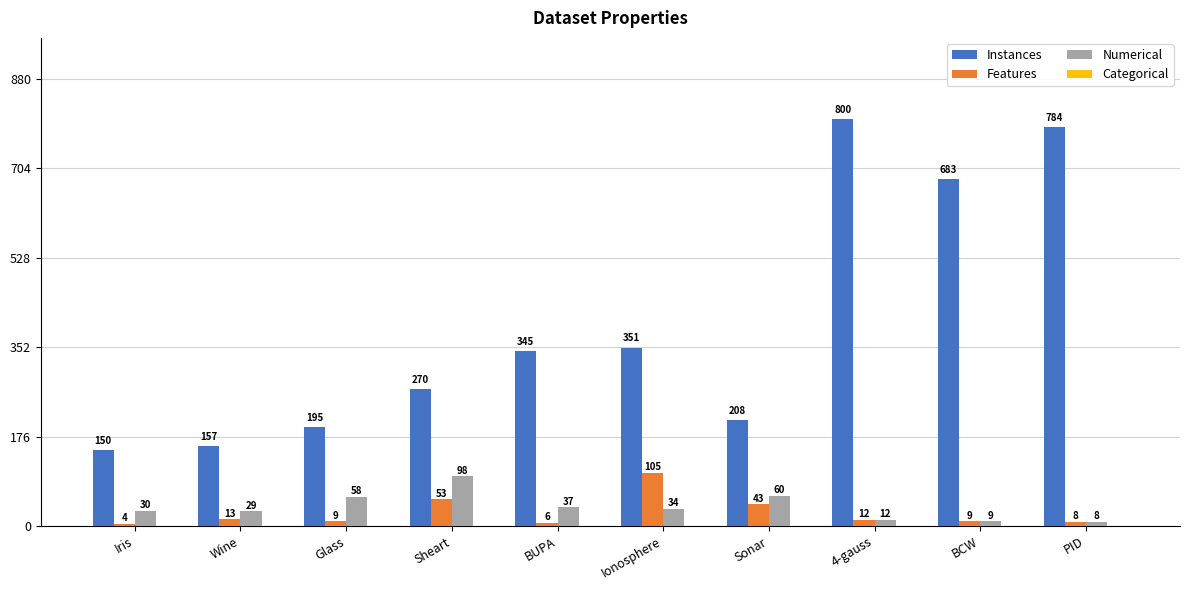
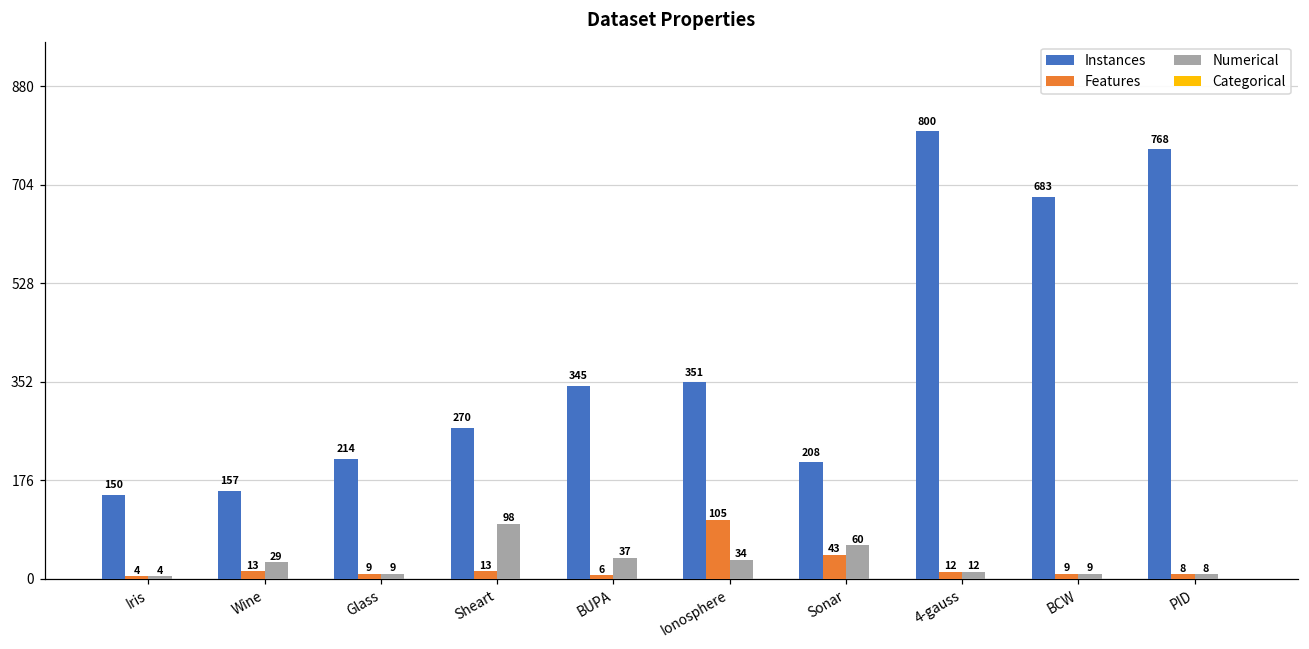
Numerical, Iris: 30 -> 4
Instances, Glass: 195 -> 214
Numerical, Glass: 58 -> 9
Features, Sheart: 53 -> 13
Instances, PID: 784 -> 768
